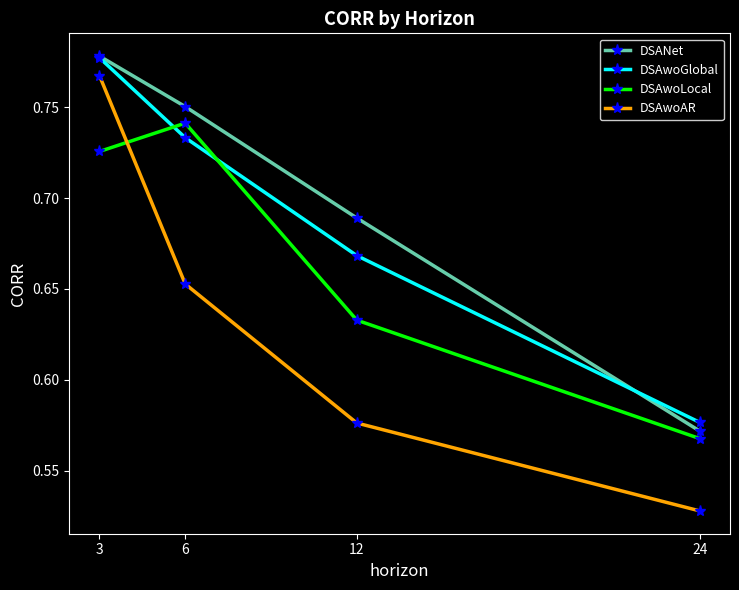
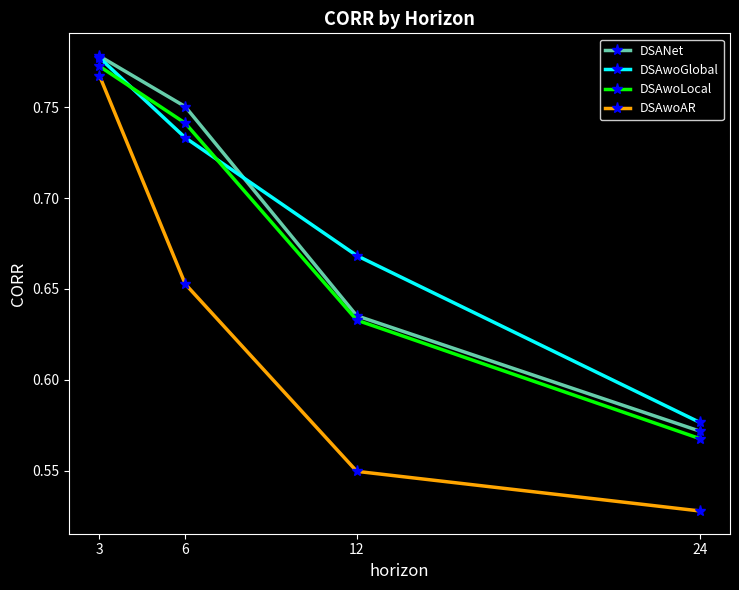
DSAwoLocal, 3: 0.726 -> 0.773
DSANet, 12: 0.689 -> 0.635
DSAwoAR, 12: 0.576 -> 0.550
